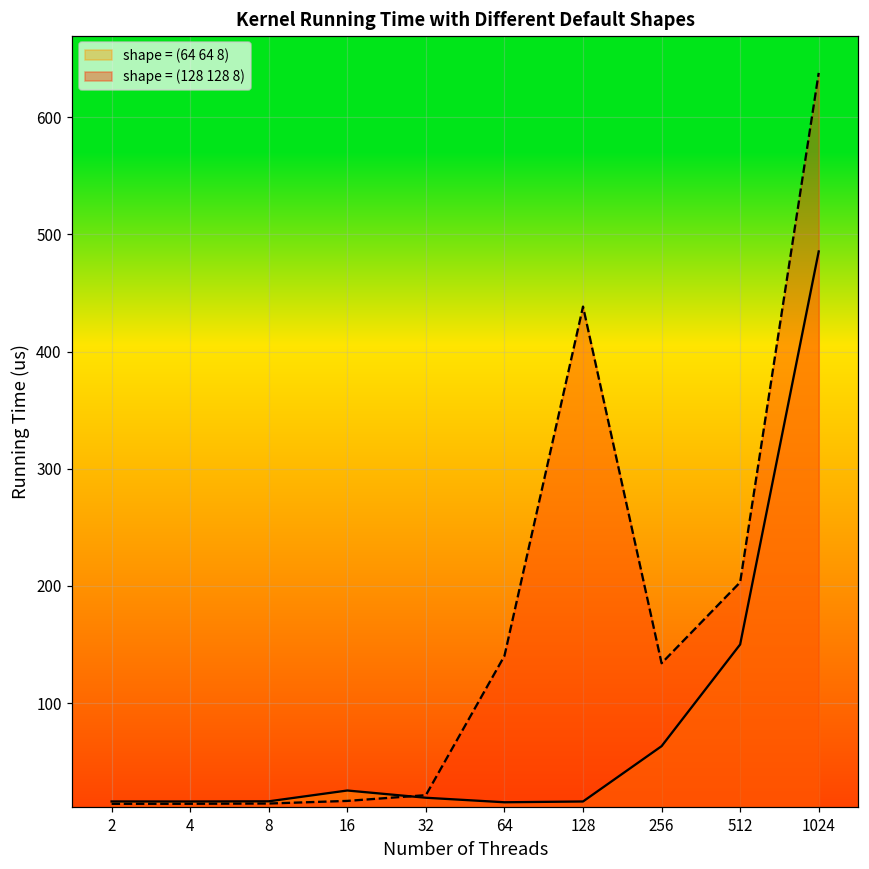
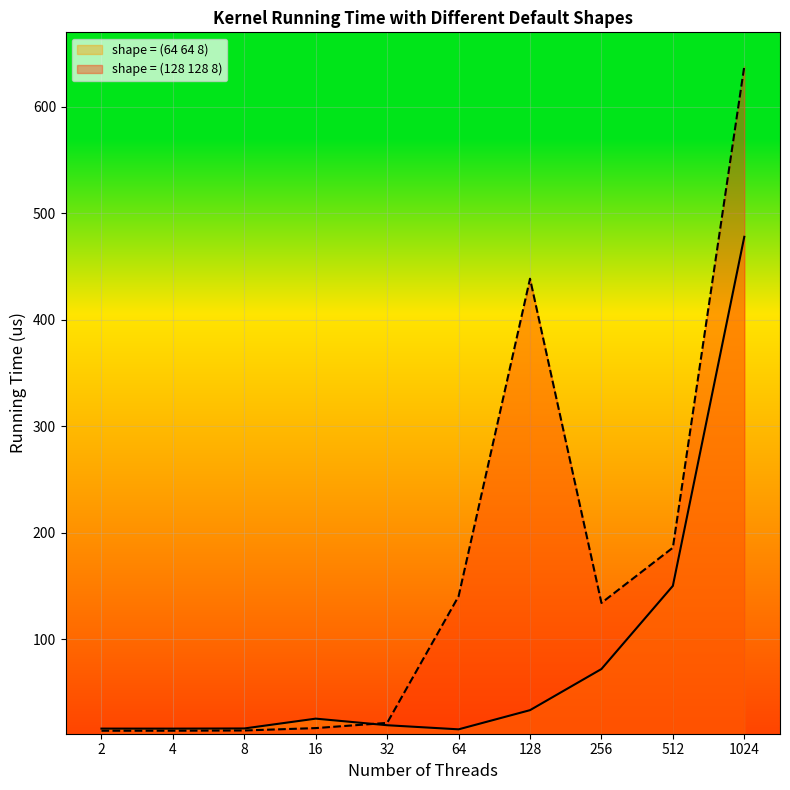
shape = (64 64 8), 128: 16 -> 33
shape = (64 64 8), 256: 63 -> 72
shape = (128 128 8), 512: 203 -> 186
shape = (64 64 8), 1024: 485 -> 478
